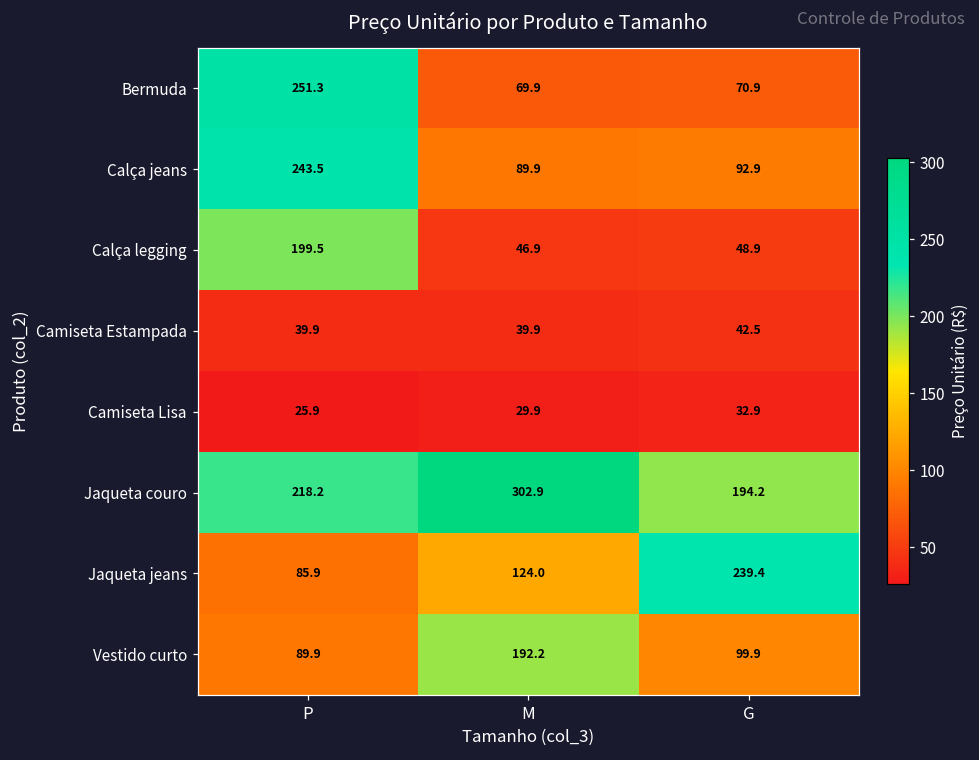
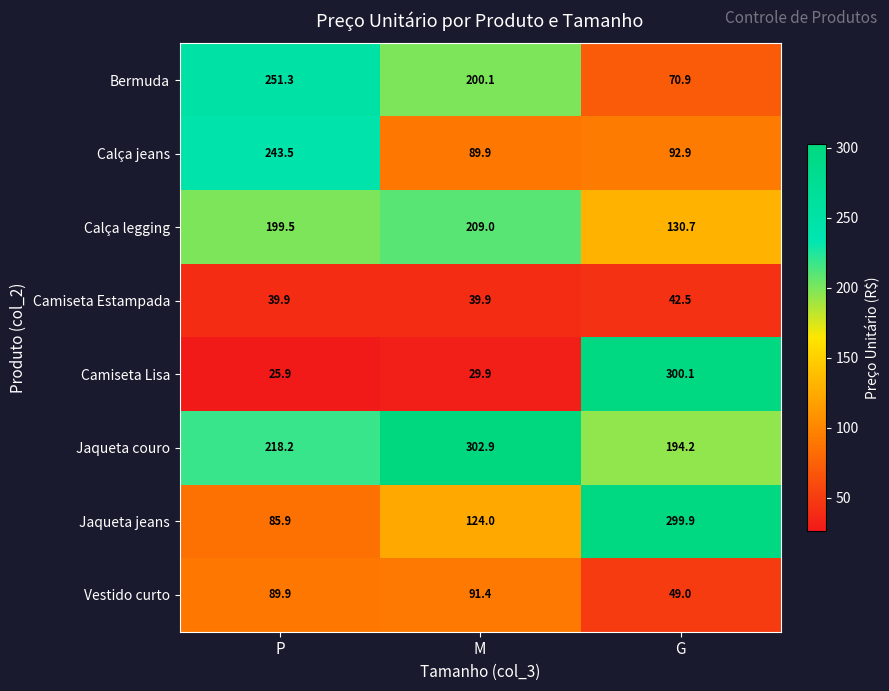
Bermuda, M: 69.9 -> 200.1
Calça legging, M: 46.9 -> 209.0
Calça legging, G: 48.9 -> 130.7
Camiseta Lisa, G: 32.9 -> 300.1
Jaqueta jeans, G: 239.4 -> 299.9
Vestido curto, M: 192.2 -> 91.4
Vestido curto, G: 99.9 -> 49.0
